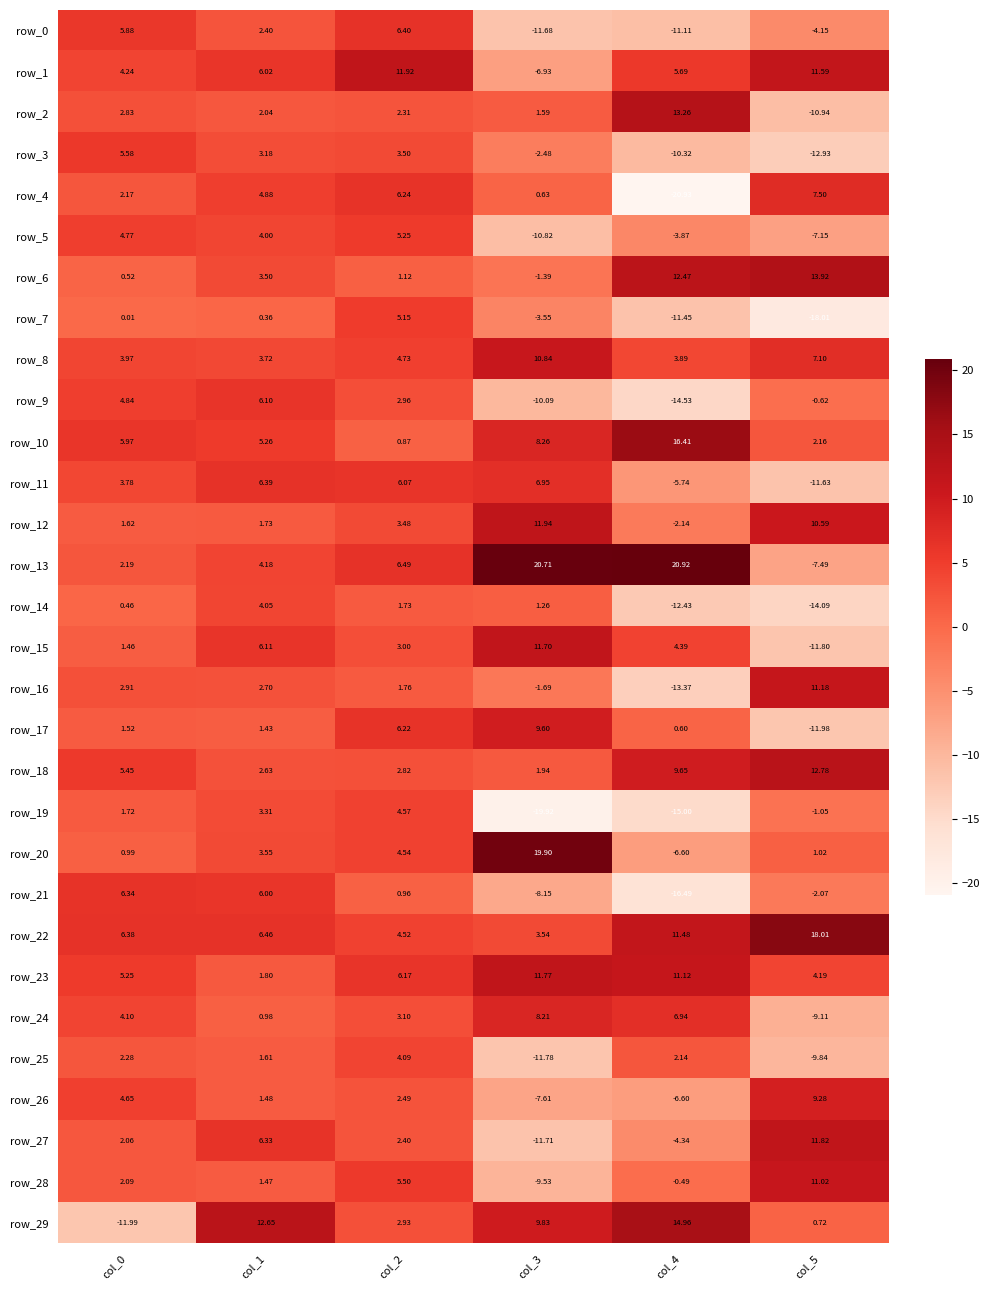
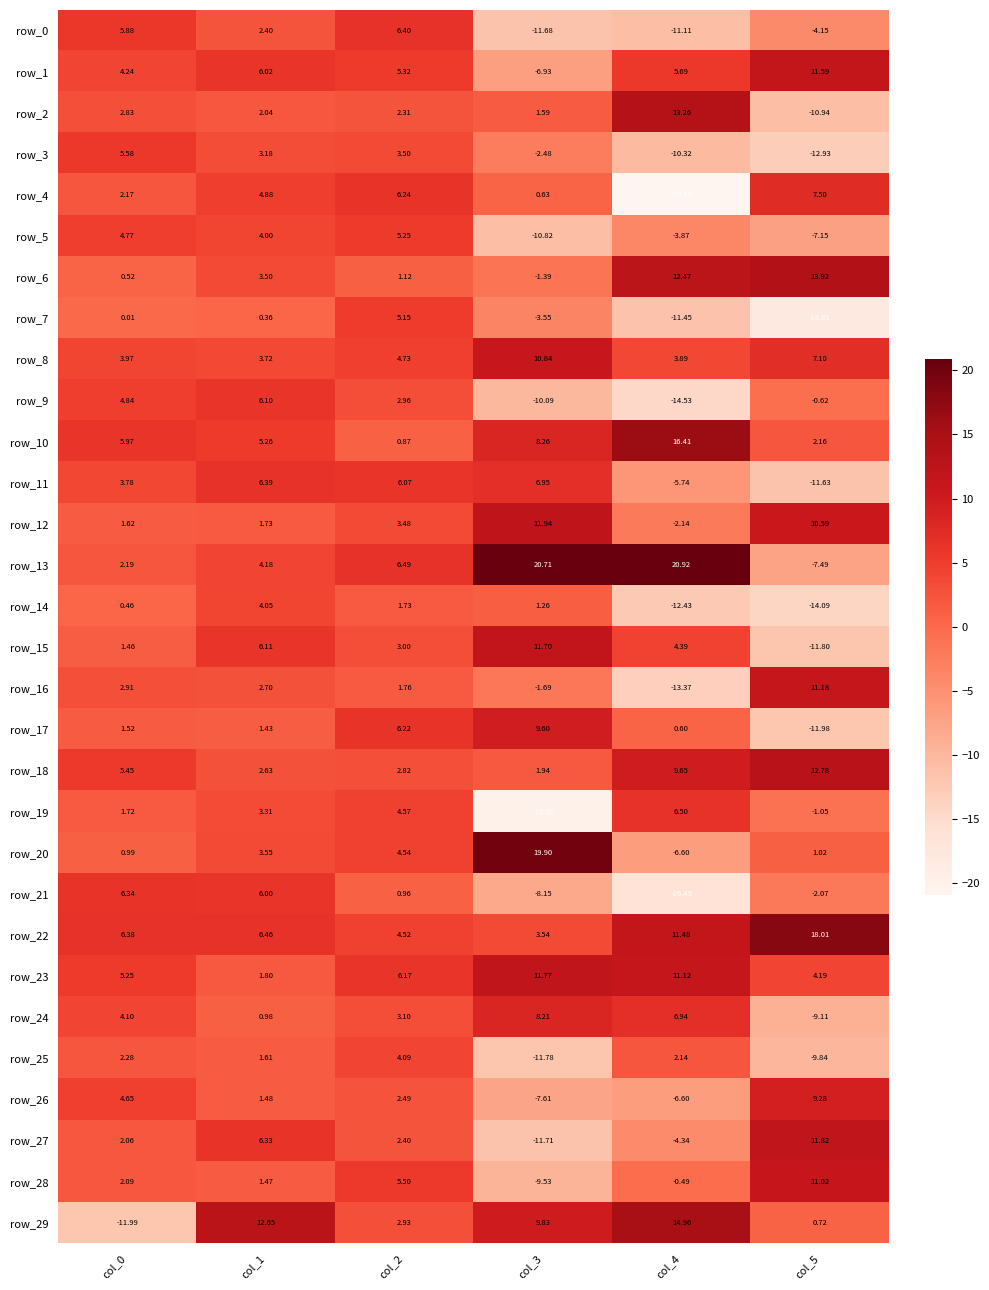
row_1, col_2: 11.92 -> 5.32
row_19, col_4: -15.00 -> 6.50
